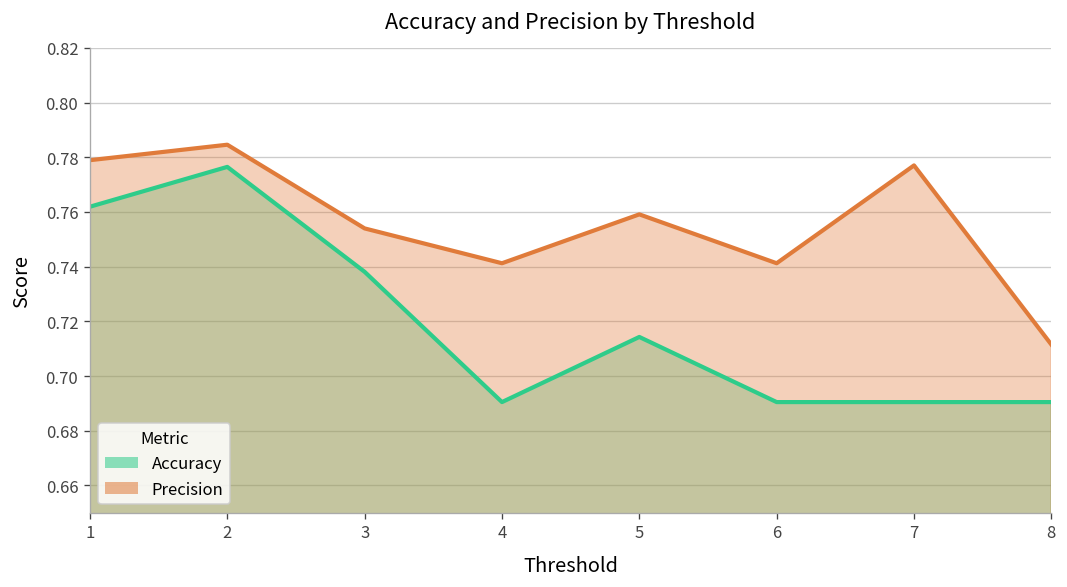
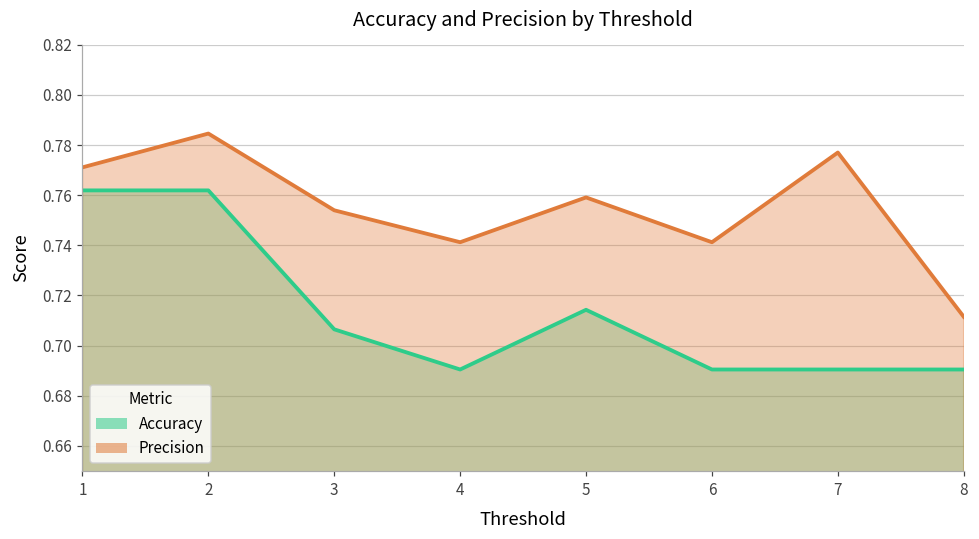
Precision, 1: 0.779 -> 0.771
Accuracy, 2: 0.776 -> 0.762
Accuracy, 3: 0.738 -> 0.706
